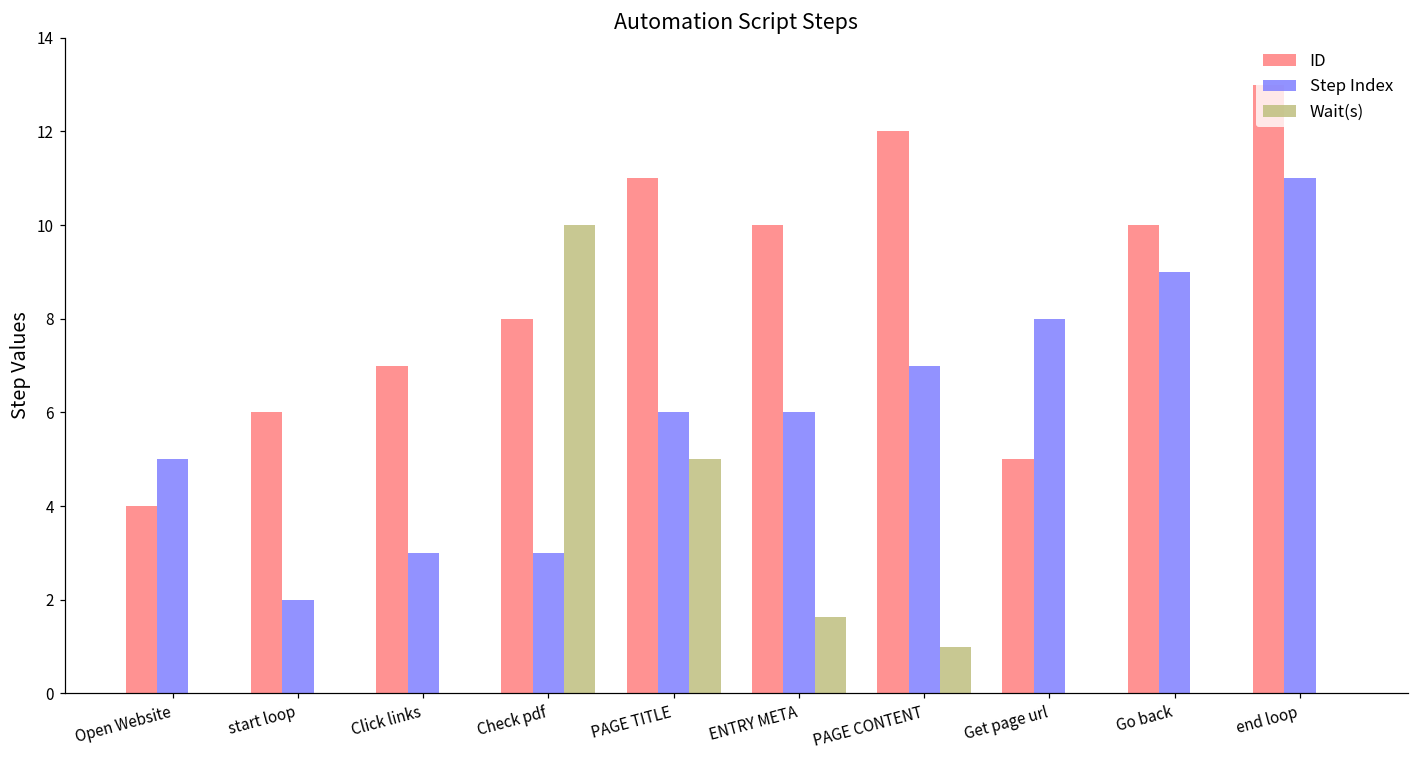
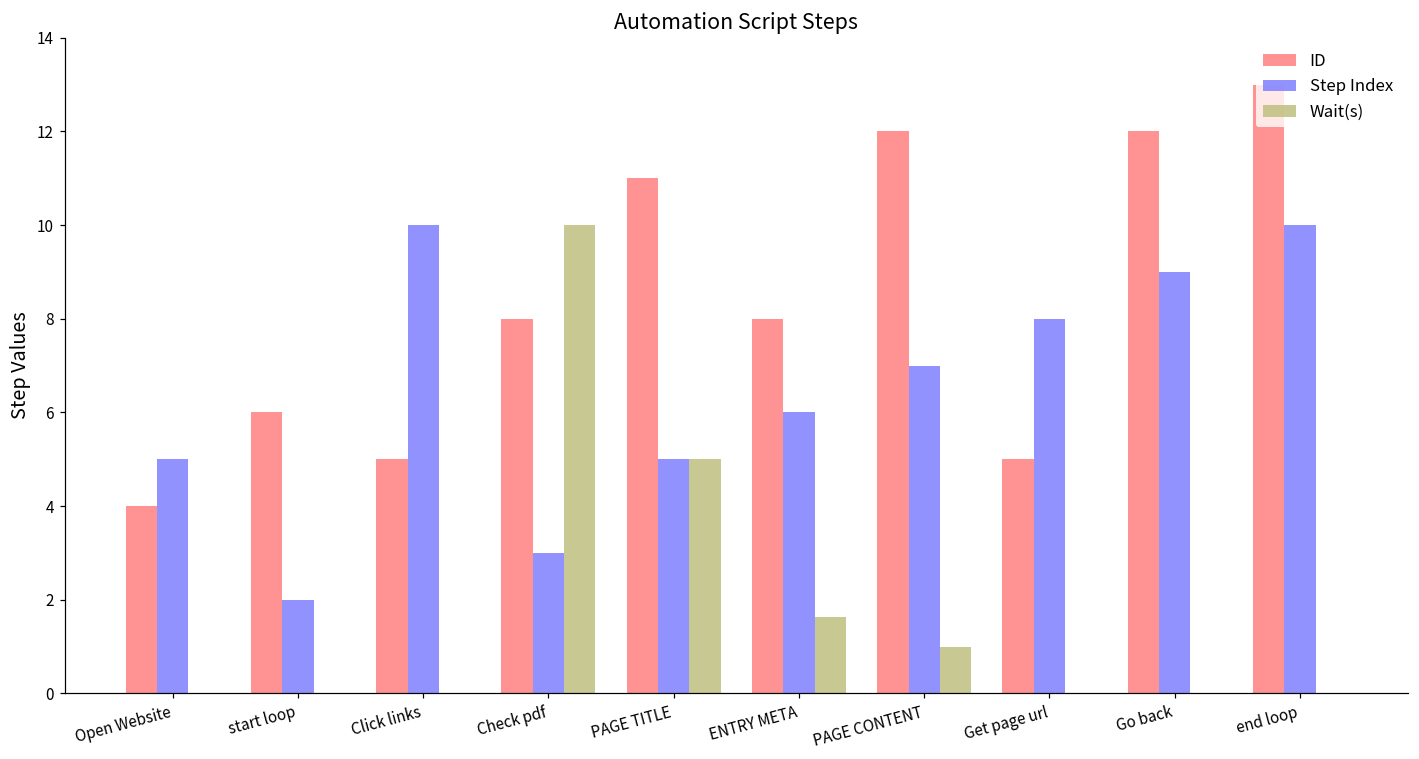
ID, Click links: 7 -> 5
Step Index, Click links: 3 -> 10
Step Index, PAGE TITLE: 6 -> 5
ID, ENTRY META: 10 -> 8
ID, Go back: 10 -> 12
Step Index, end loop: 11 -> 10
